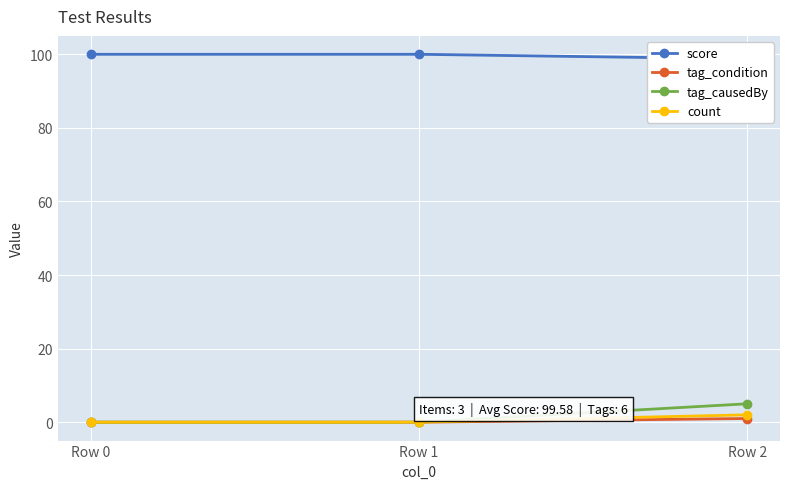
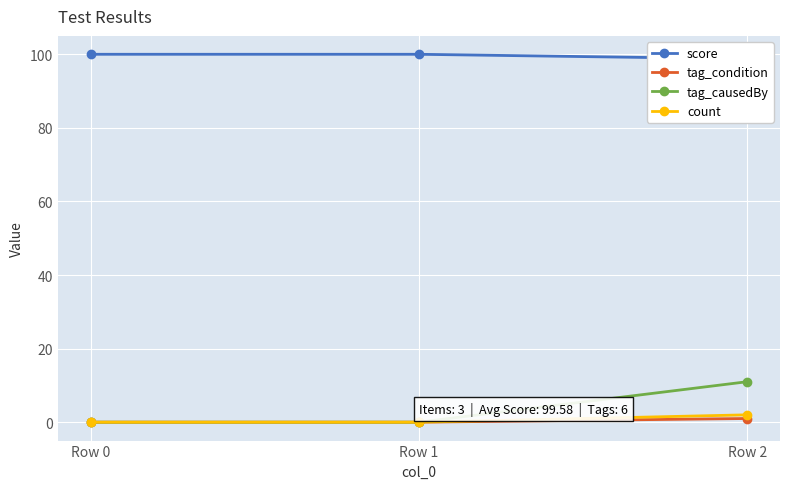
tag_causedBy, Row 2: 5 -> 11
